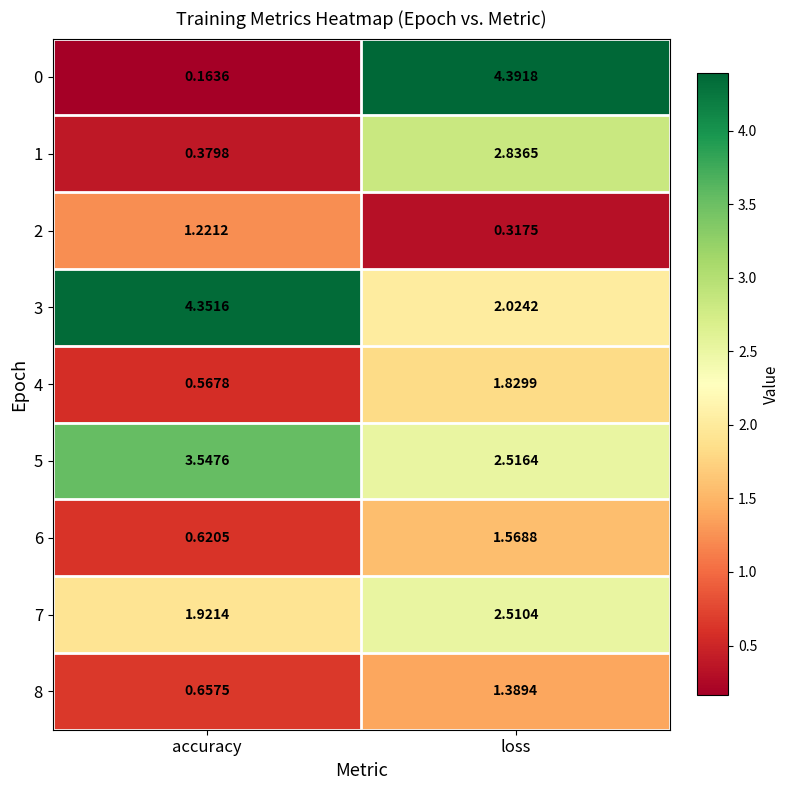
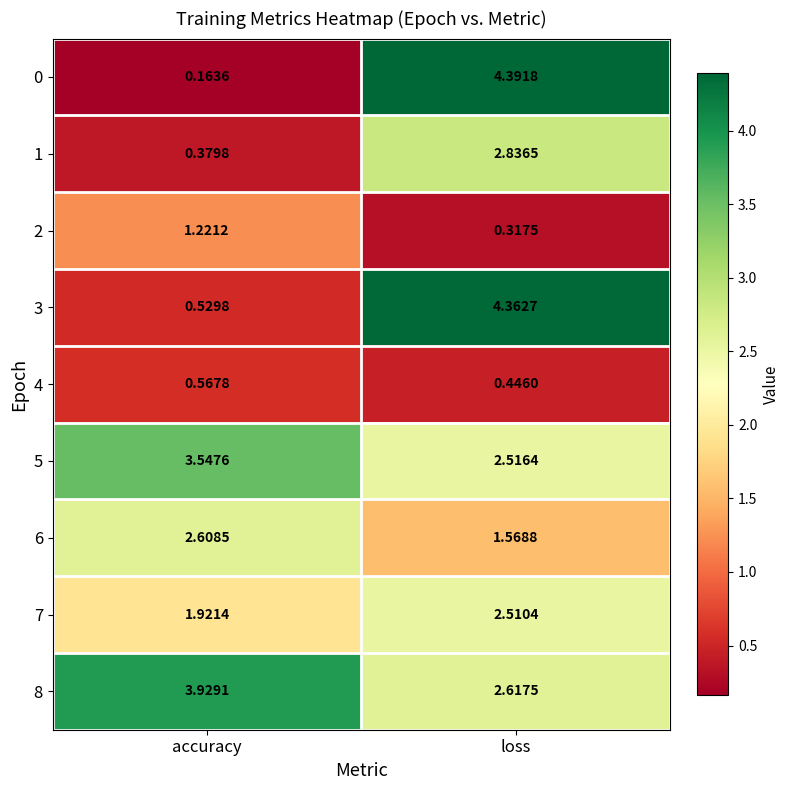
3, accuracy: 4.3516 -> 0.5298
3, loss: 2.0242 -> 4.3627
4, loss: 1.8299 -> 0.4460
6, accuracy: 0.6205 -> 2.6085
8, accuracy: 0.6575 -> 3.9291
8, loss: 1.3894 -> 2.6175
